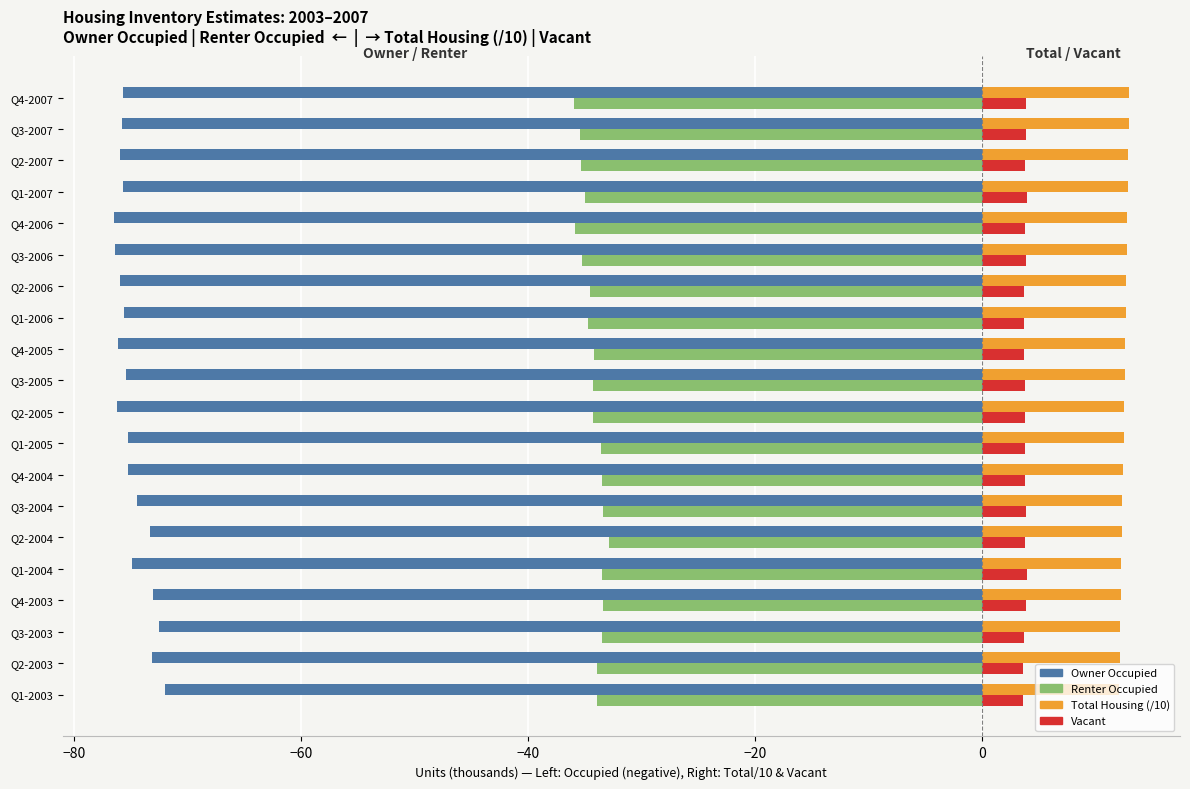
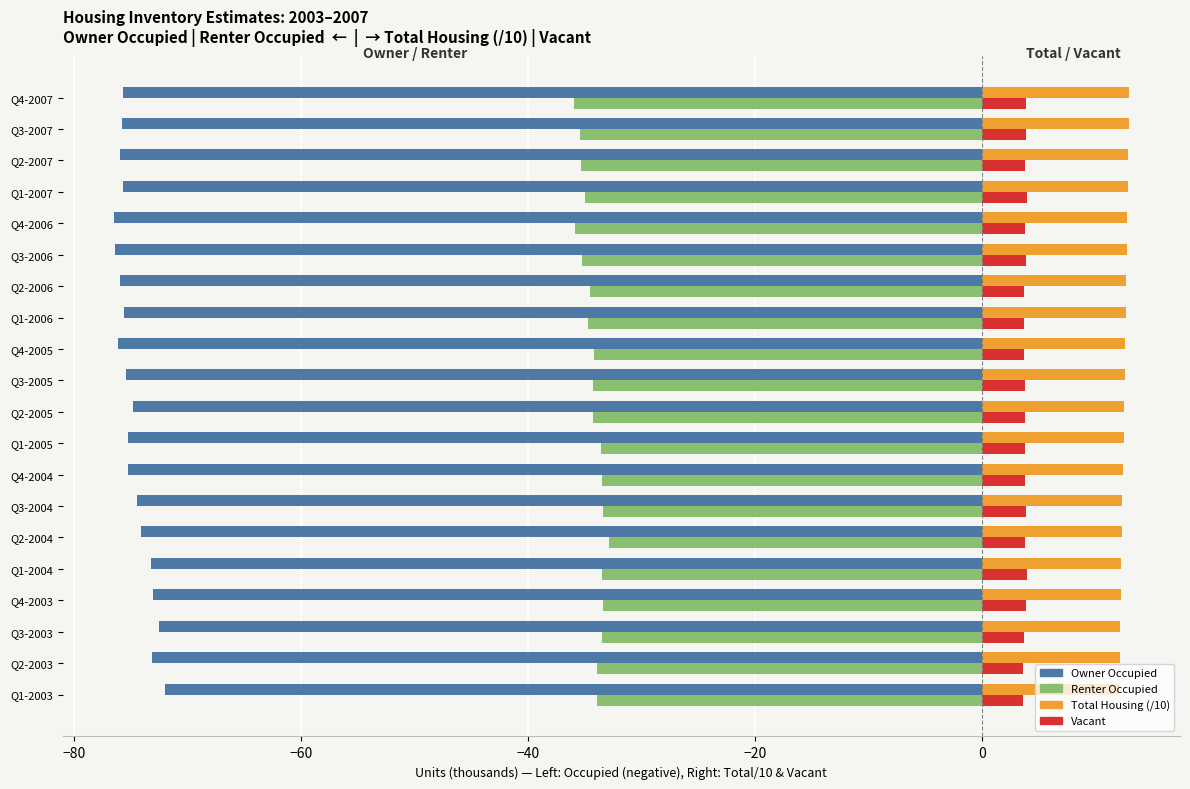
Owner Occupied, Q2-2005: -76.2 -> -74.8
Owner Occupied, Q2-2004: -73.3 -> -74.1
Owner Occupied, Q1-2004: -74.9 -> -73.3
